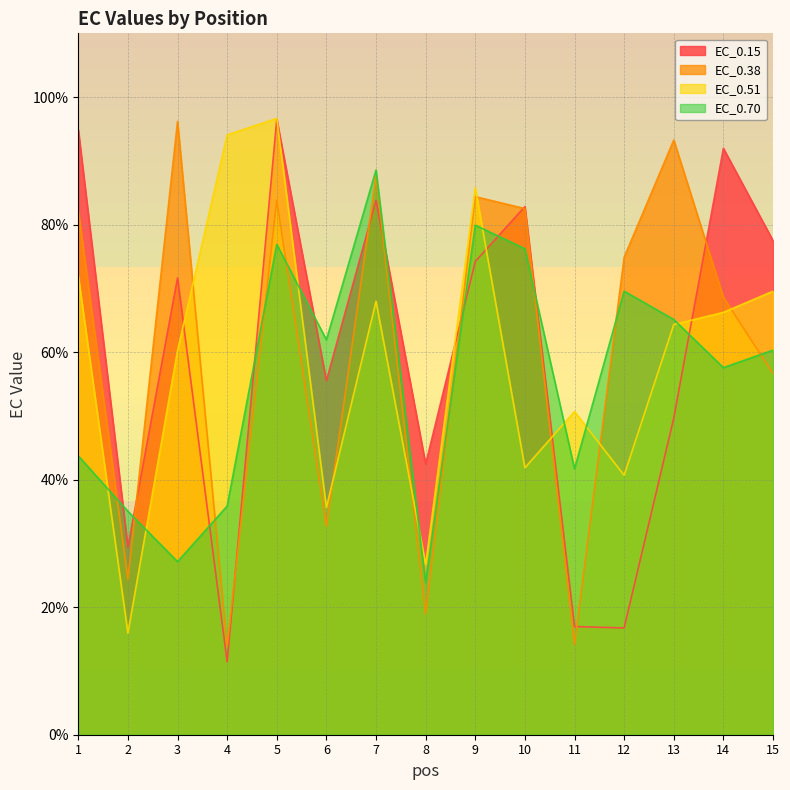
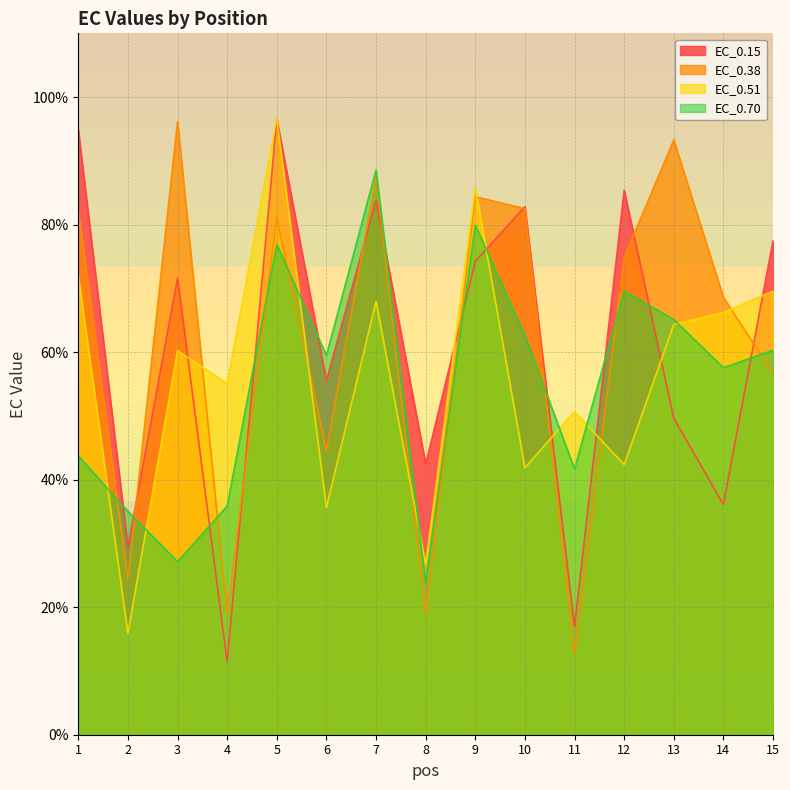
EC_0.38, 4: 14% -> 19%
EC_0.51, 4: 94% -> 55%
EC_0.38, 5: 84% -> 81%
EC_0.38, 6: 33% -> 45%
EC_0.70, 6: 62% -> 59%
EC_0.70, 10: 76% -> 63%
EC_0.38, 11: 14% -> 13%
EC_0.15, 12: 17% -> 85%
EC_0.51, 12: 41% -> 42%
EC_0.15, 14: 92% -> 36%
